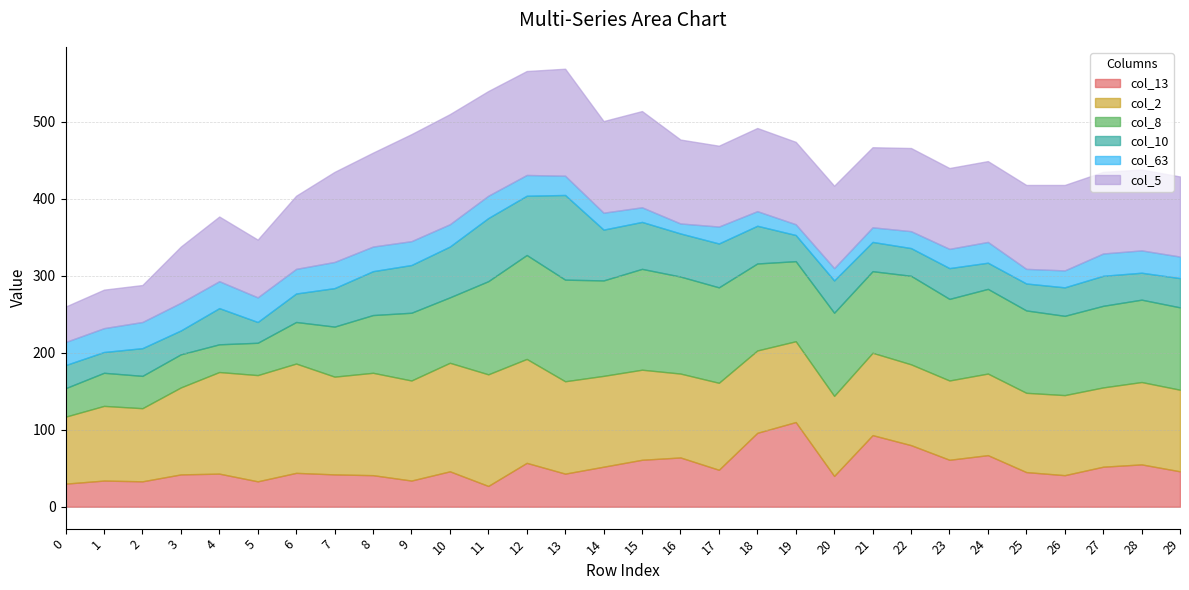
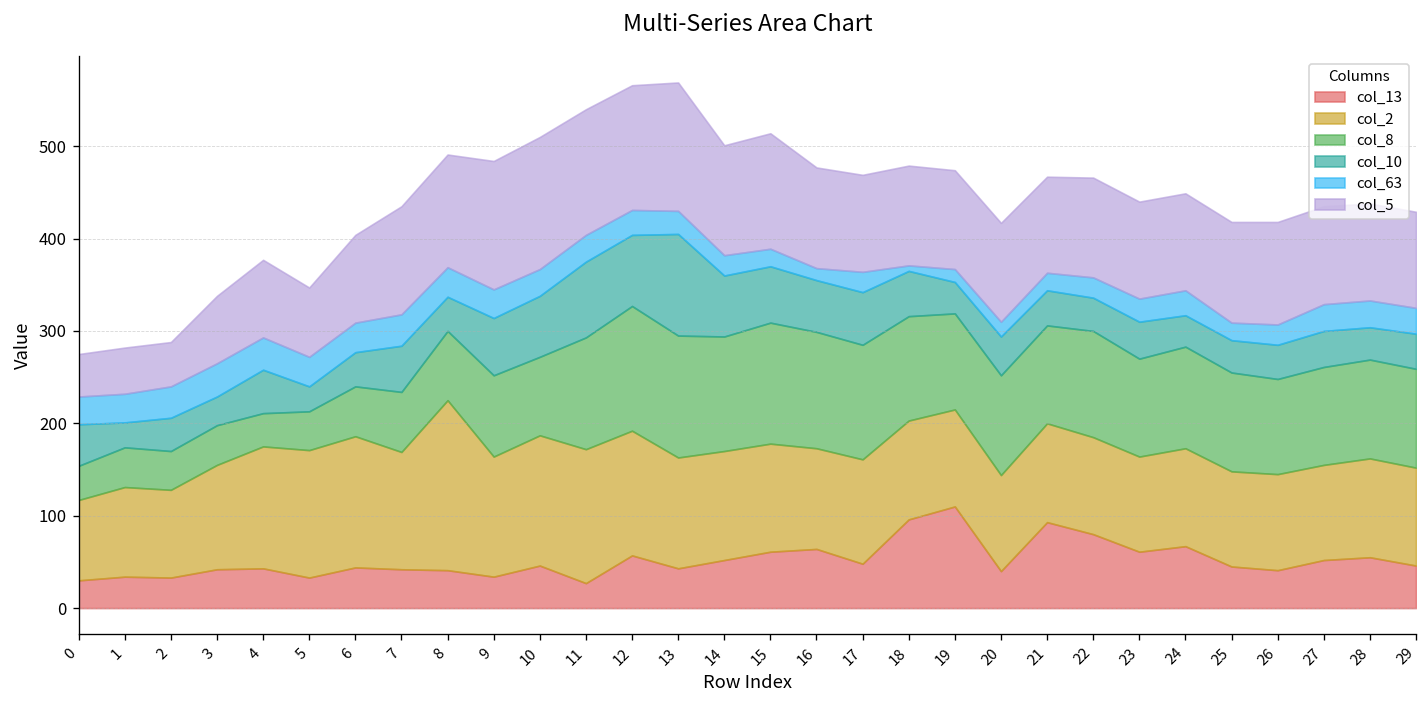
col_10, 0: 30 -> 50
col_2, 8: 130 -> 180
col_10, 8: 60 -> 40
col_63, 18: 20 -> 10
